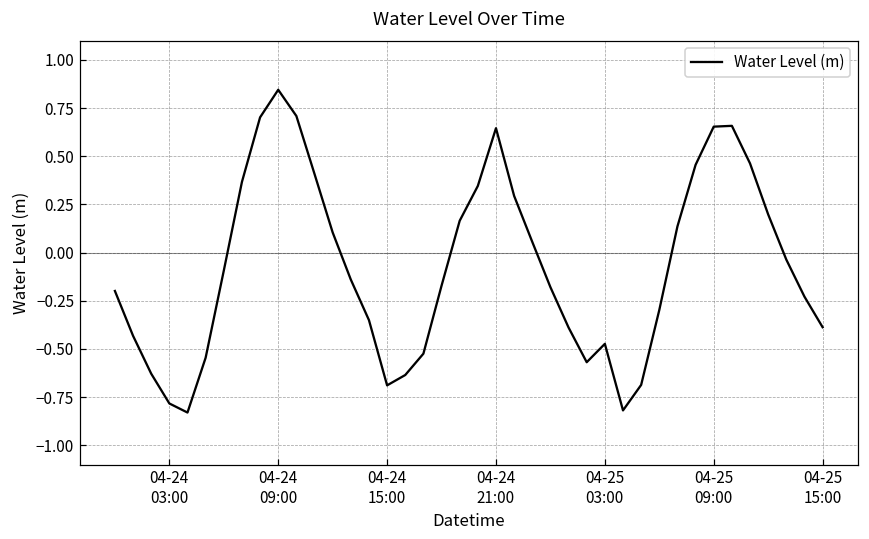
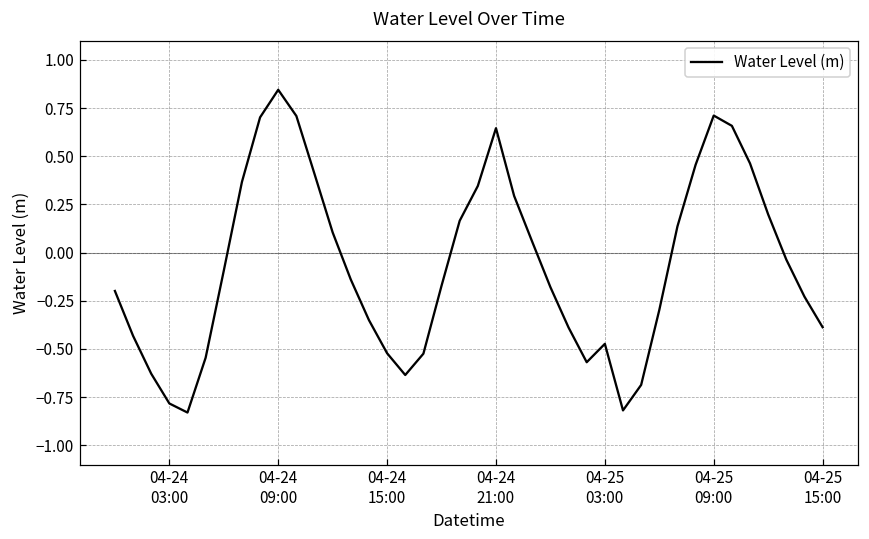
04-24 15:00: -0.69 -> -0.52
04-25 09:00: 0.65 -> 0.71
